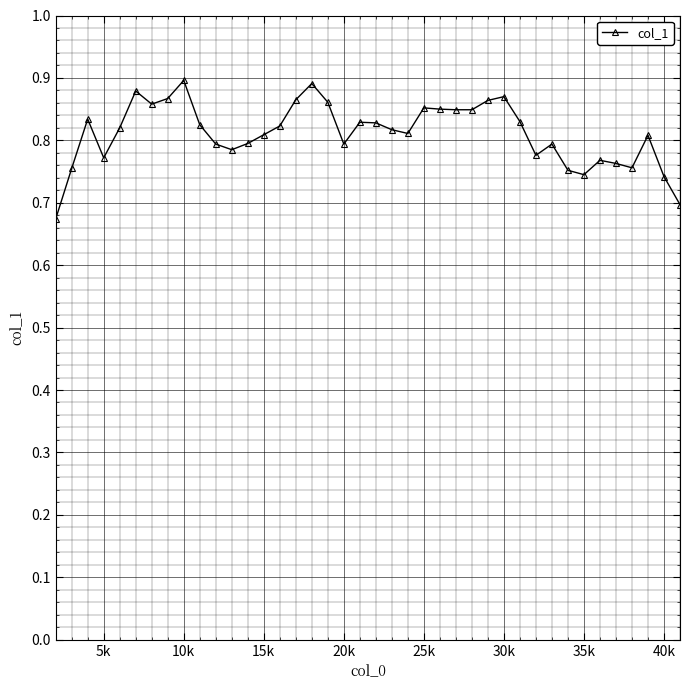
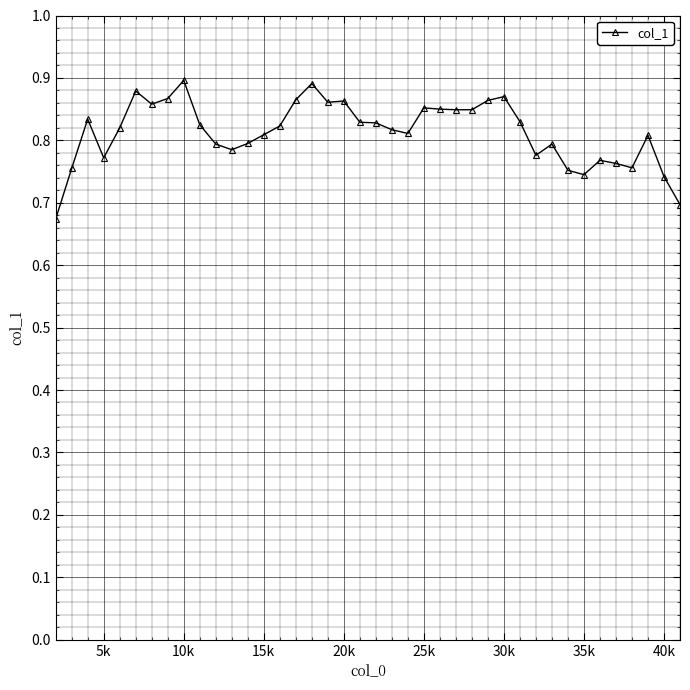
20k: 0.79 -> 0.86
